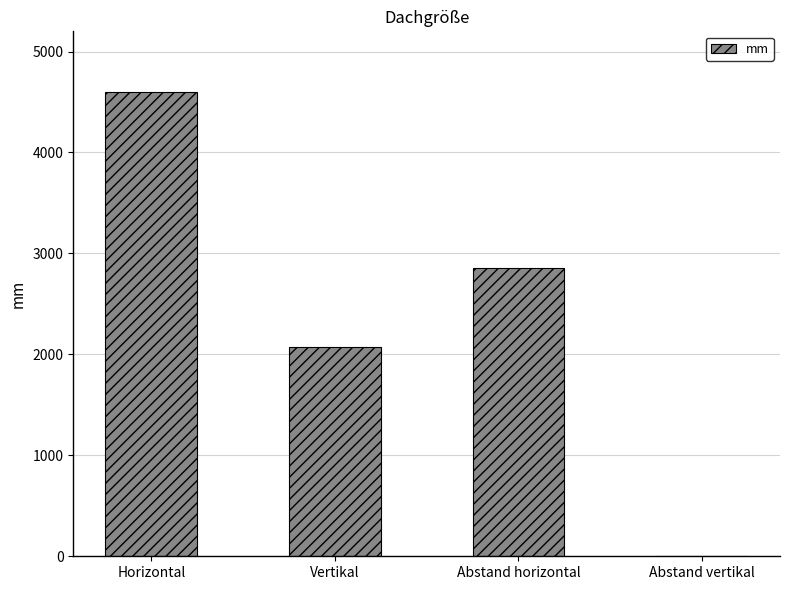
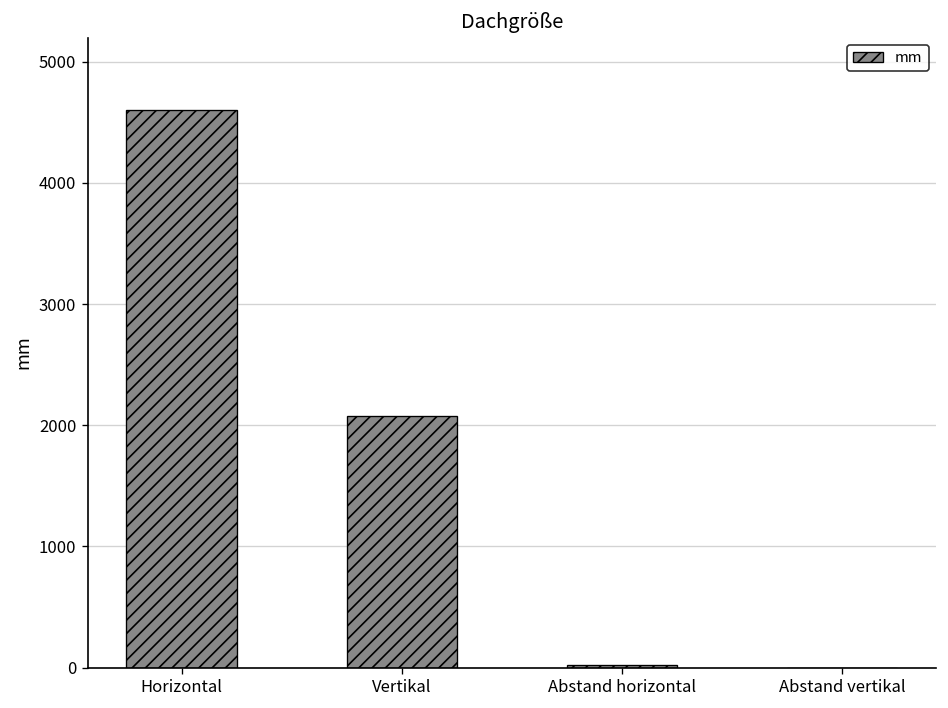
Abstand horizontal: 2860 -> 20
